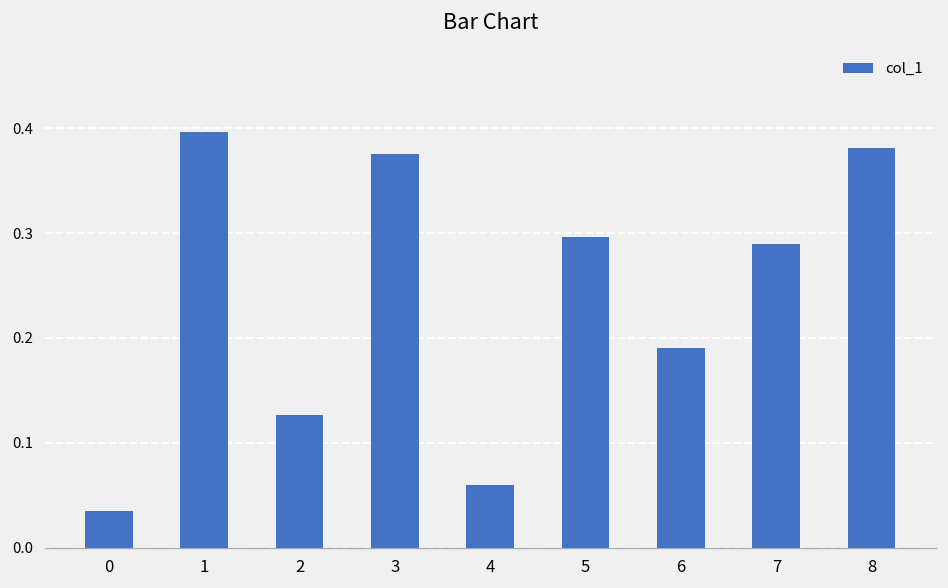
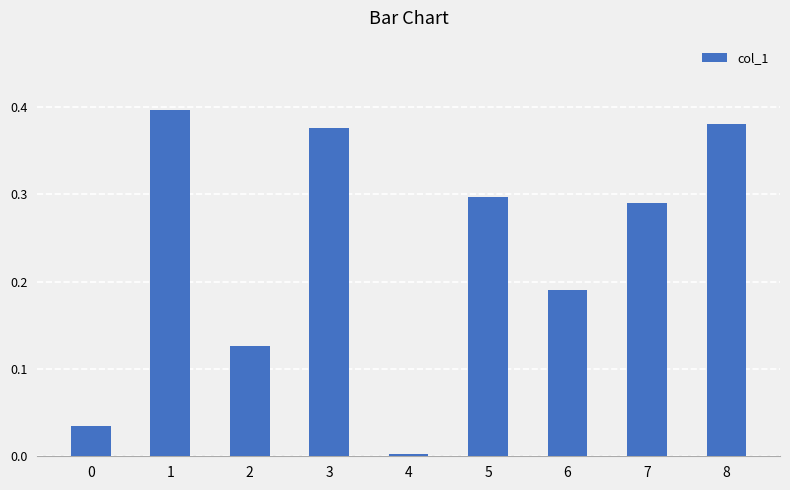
4: 0.06 -> 0.00
